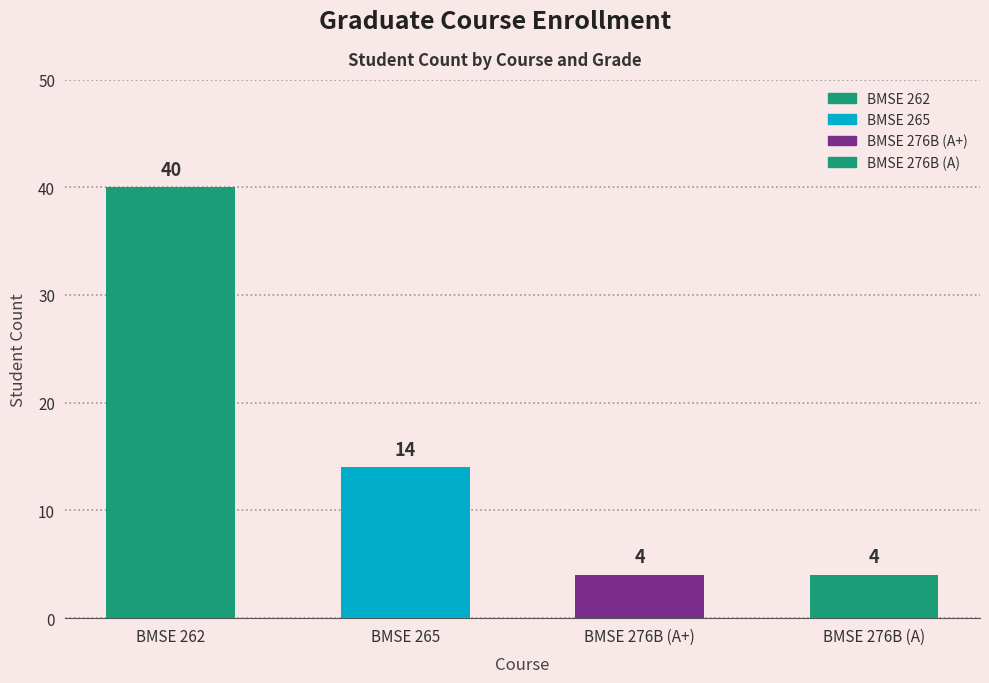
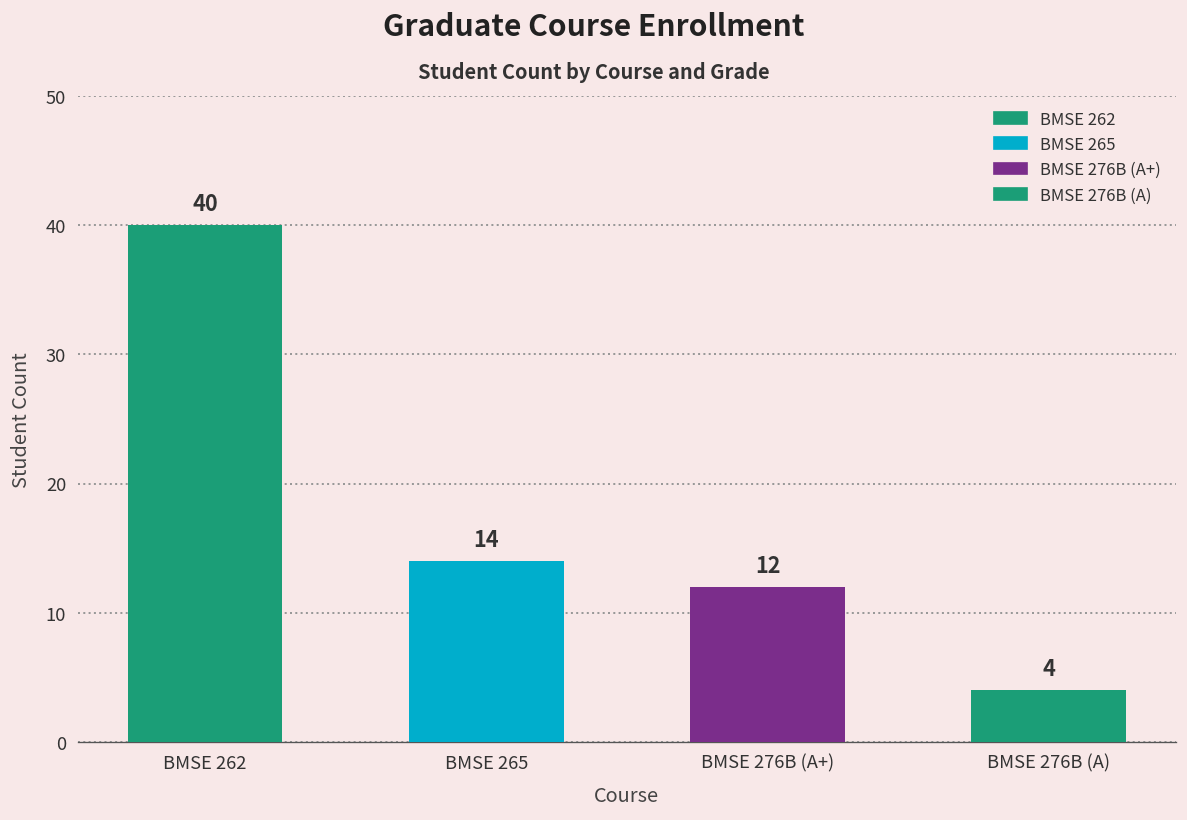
BMSE 276B (A+): 4 -> 12
